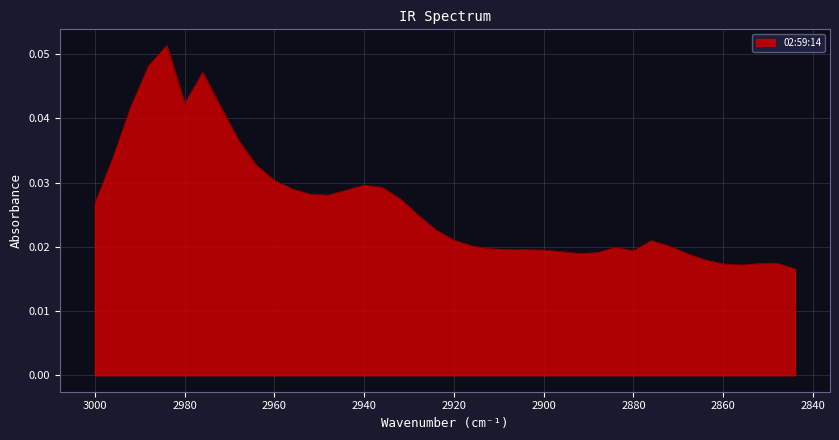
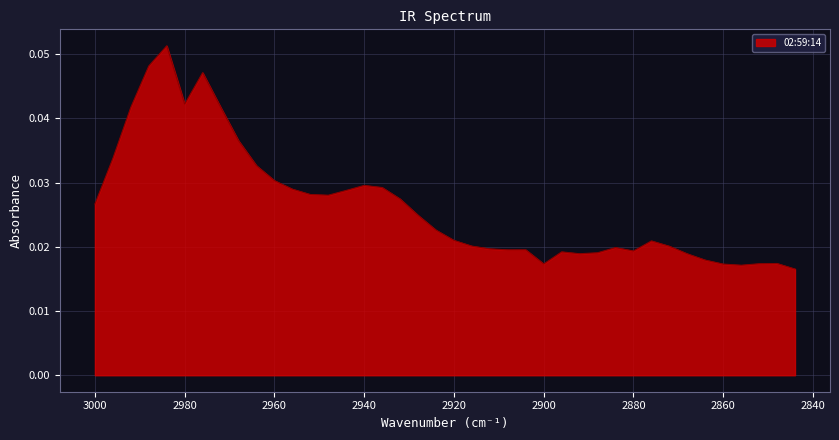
2900: 0.019 -> 0.017
